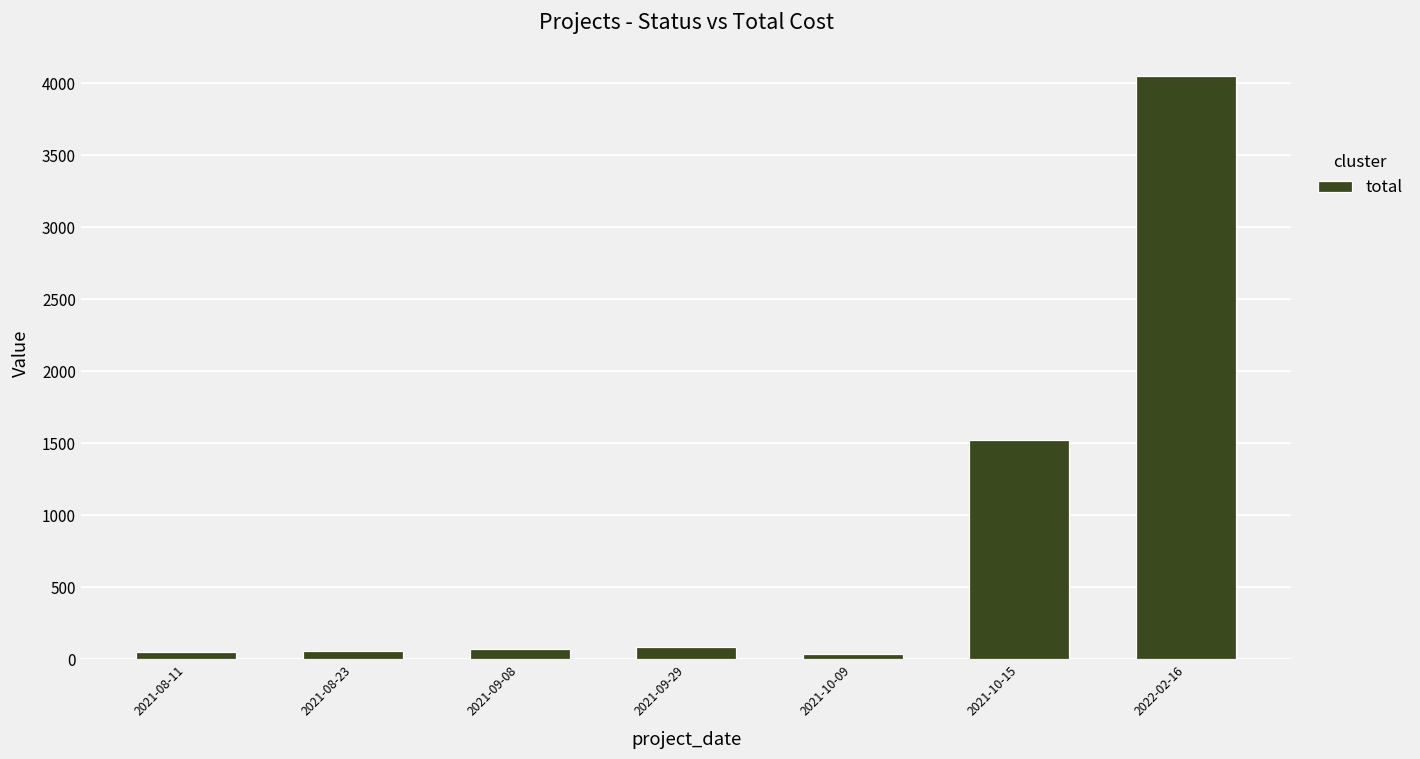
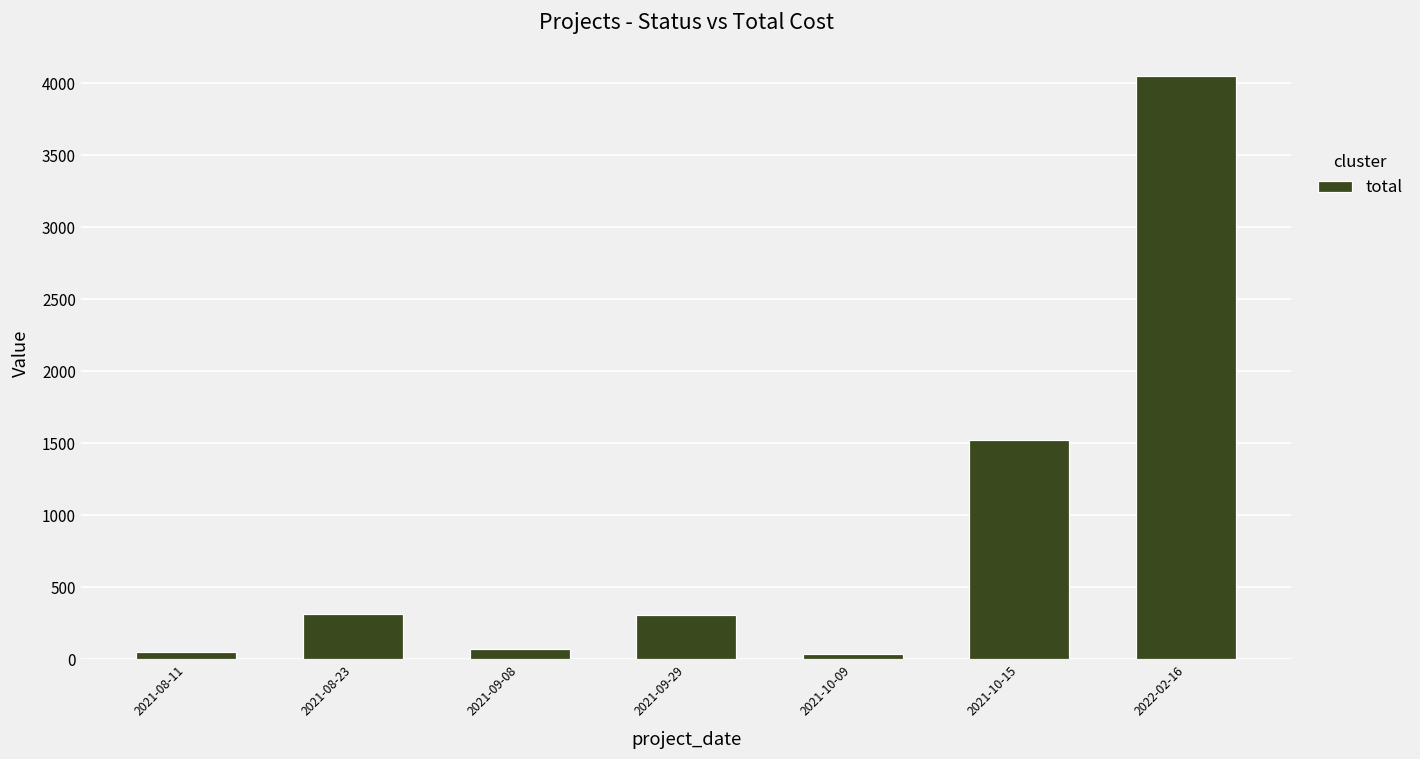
2021-08-23: 60 -> 310
2021-09-29: 80 -> 310
